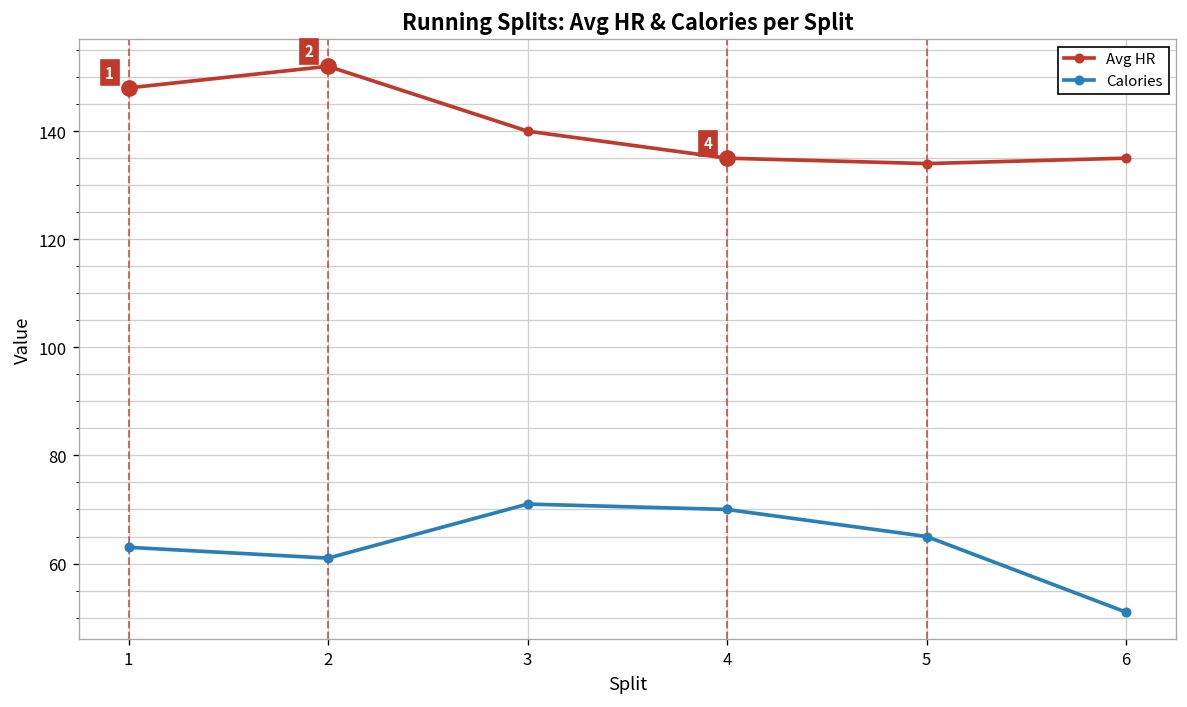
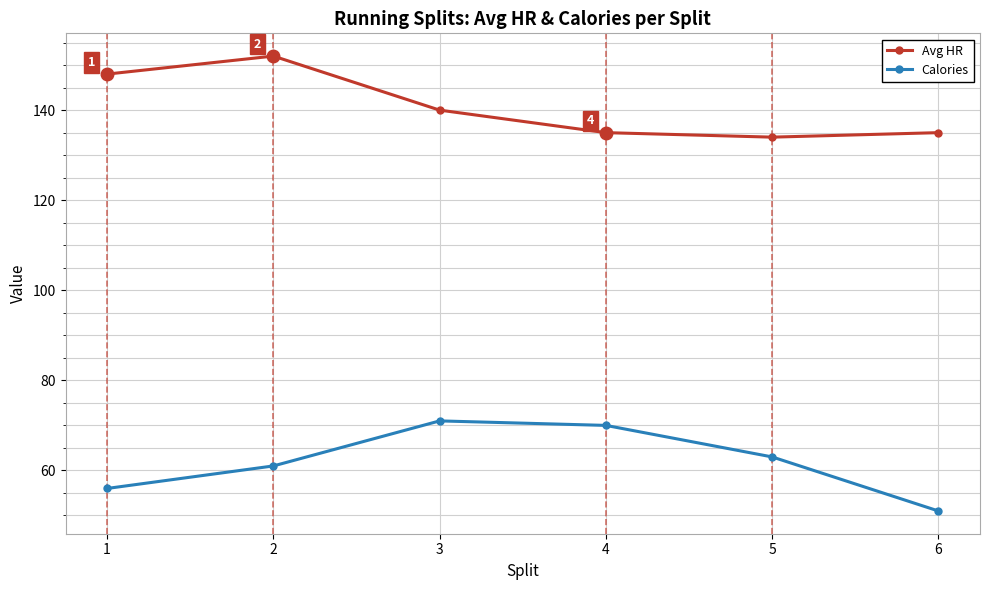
Calories, 1: 63 -> 56
Calories, 5: 65 -> 63
